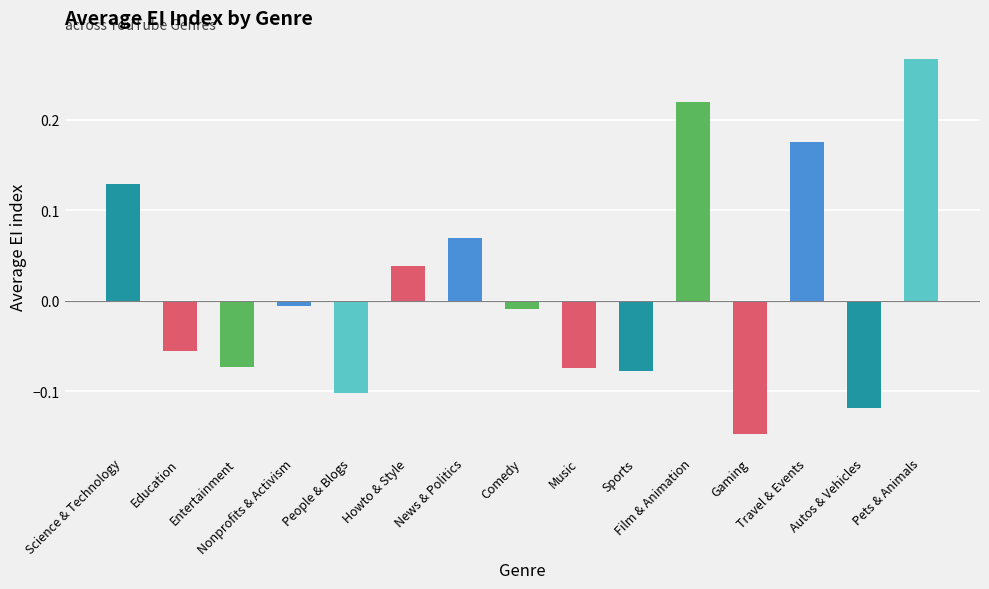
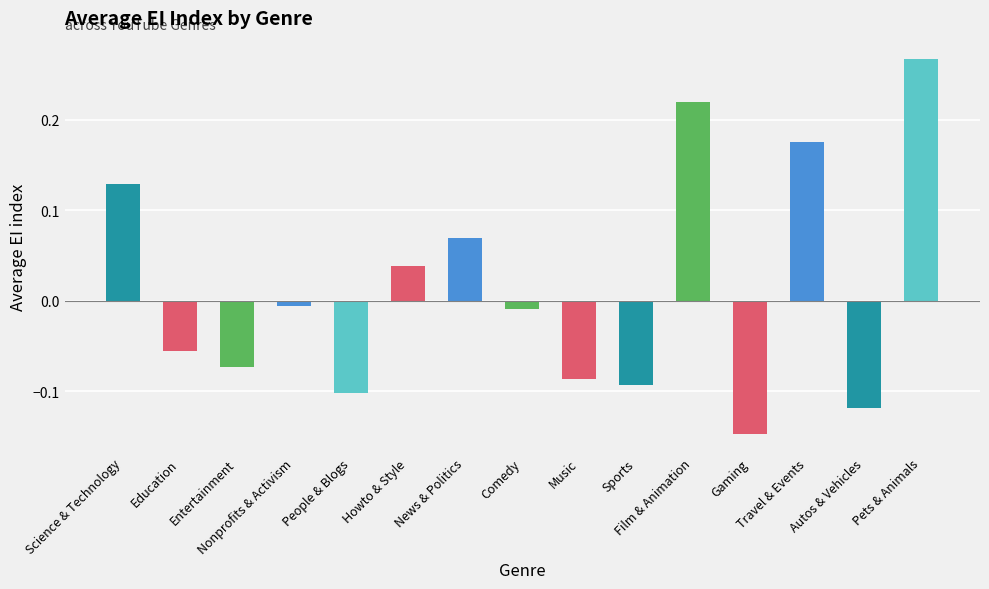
Music: -0.07 -> -0.09
Sports: -0.08 -> -0.09
